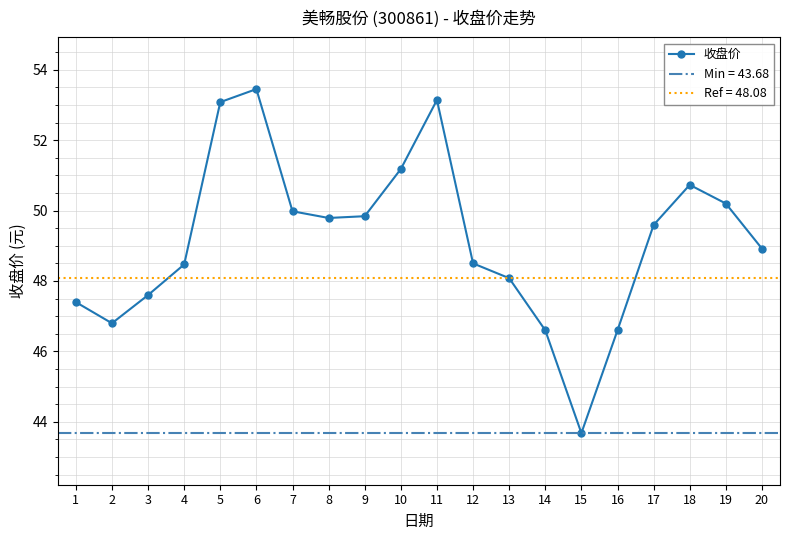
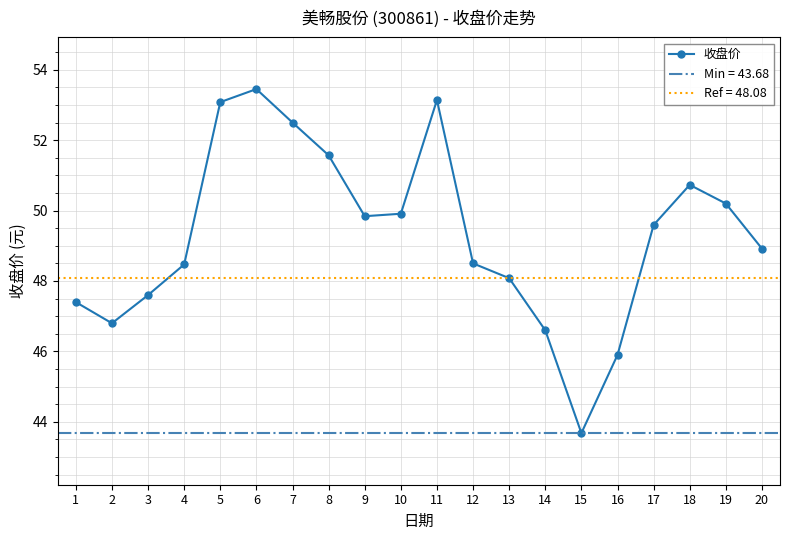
7: 50.0 -> 52.5
8: 49.8 -> 51.6
10: 51.2 -> 49.9
16: 46.6 -> 45.9
